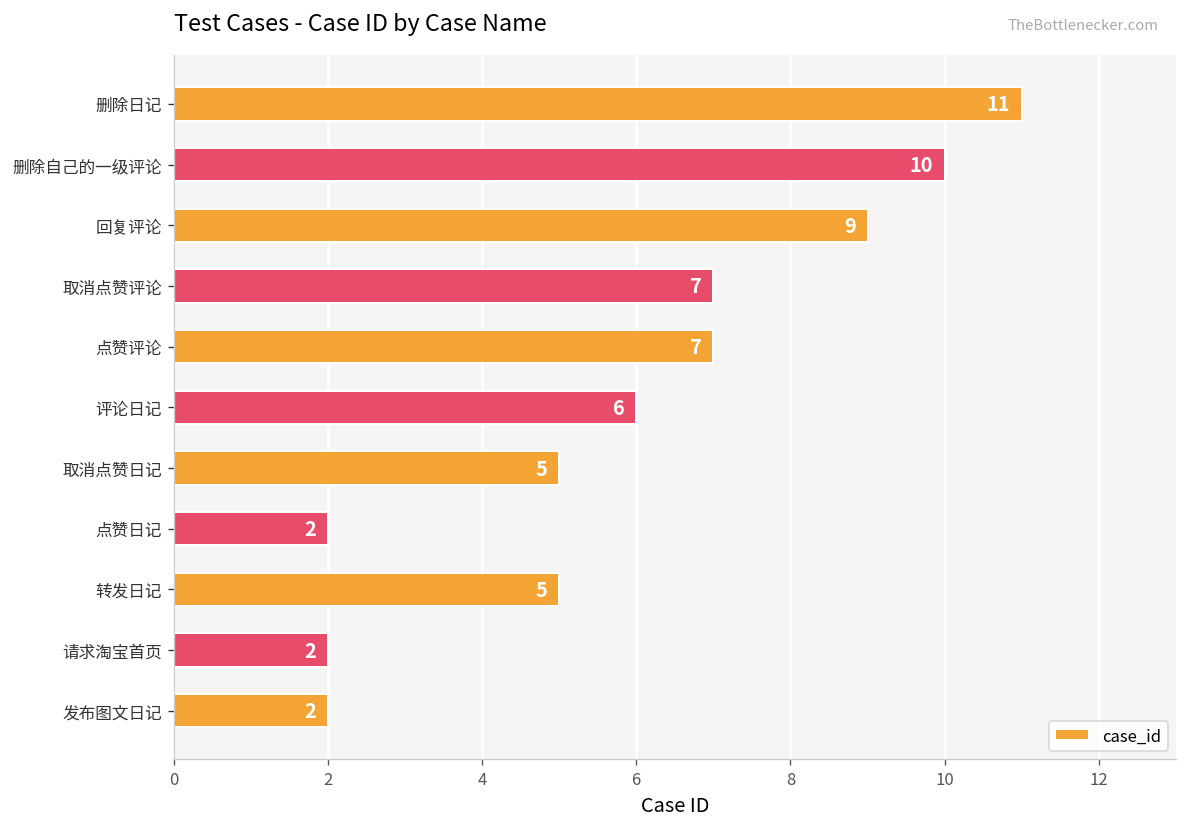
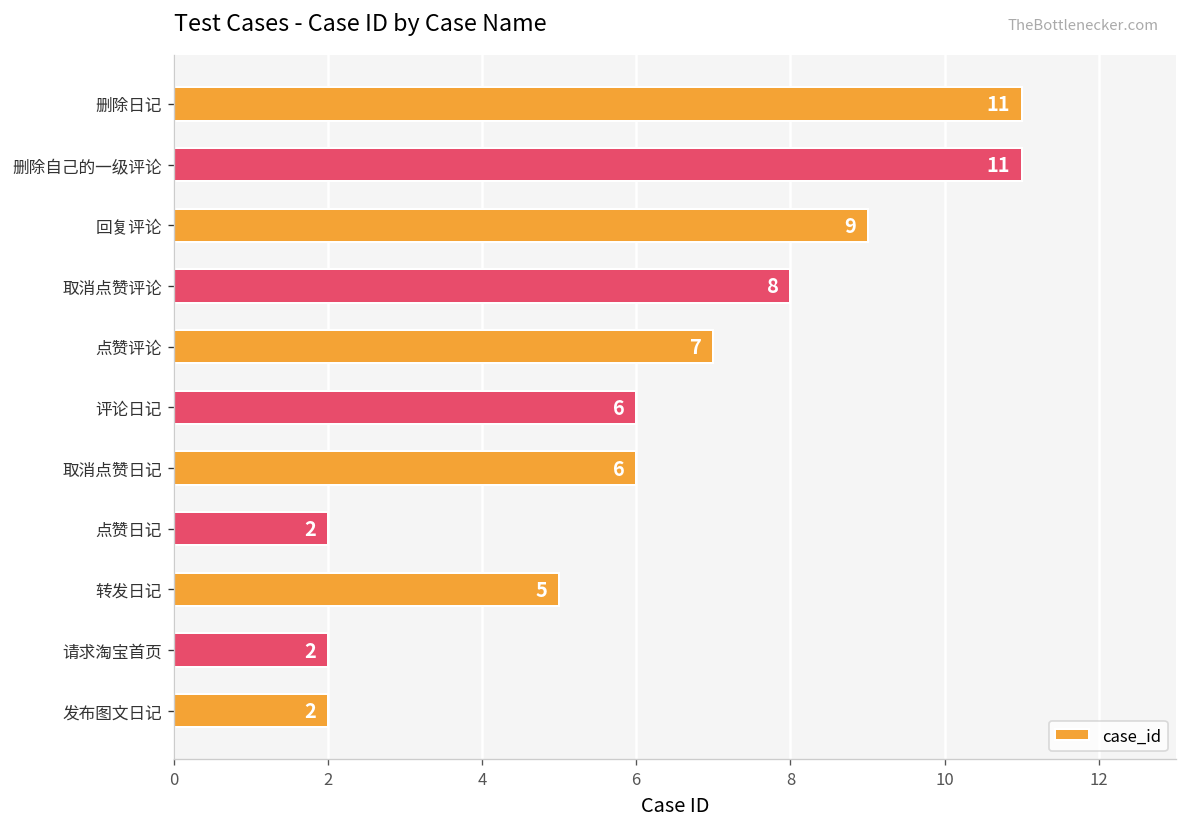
删除自己的一级评论: 10 -> 11
取消点赞评论: 7 -> 8
取消点赞日记: 5 -> 6
